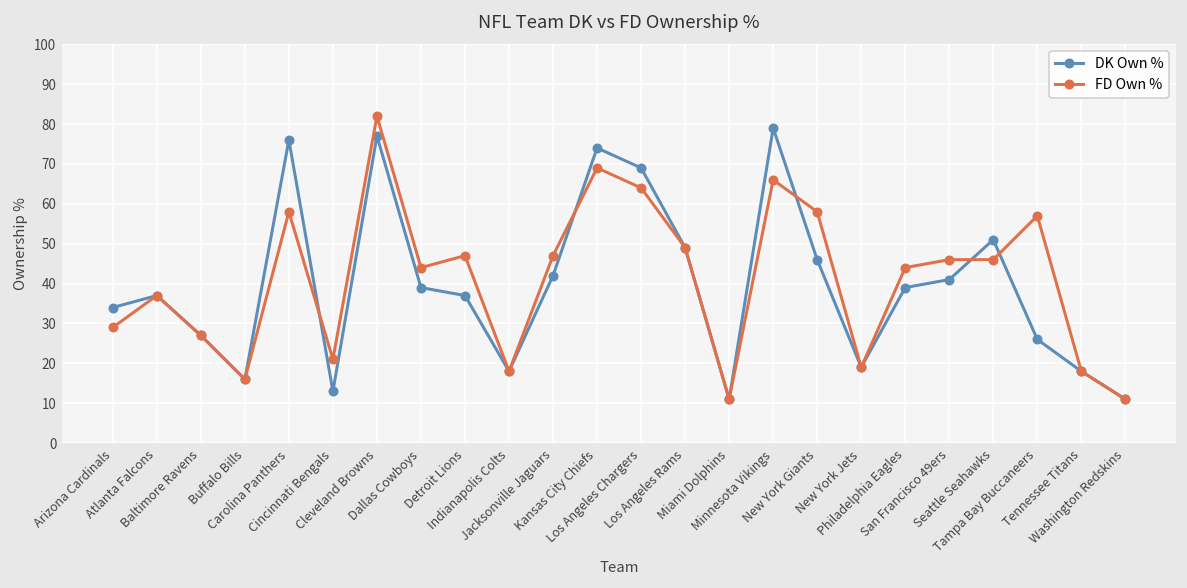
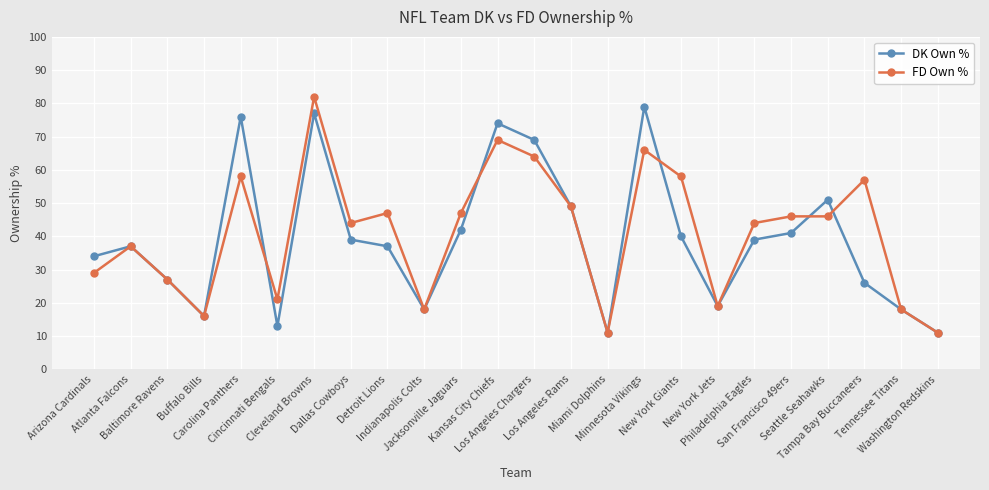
DK Own %, New York Giants: 46 -> 40
